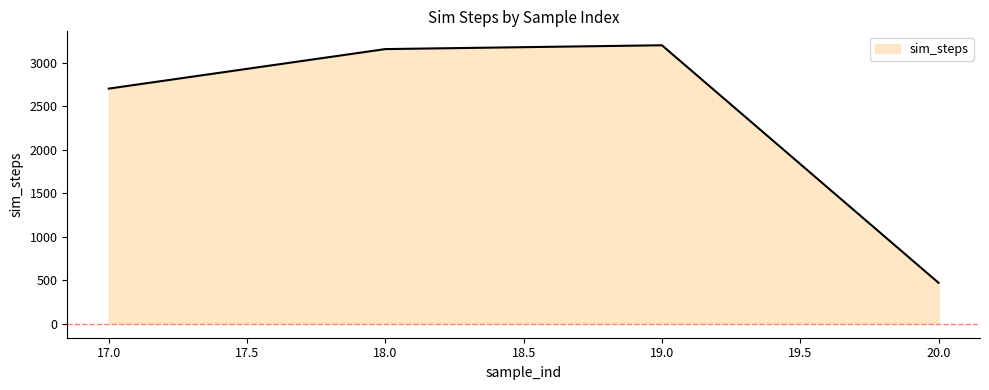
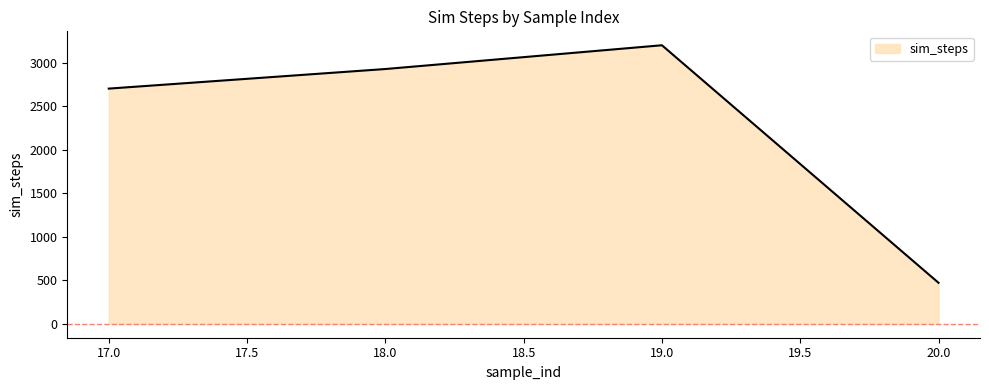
18.0: 3200 -> 2900
